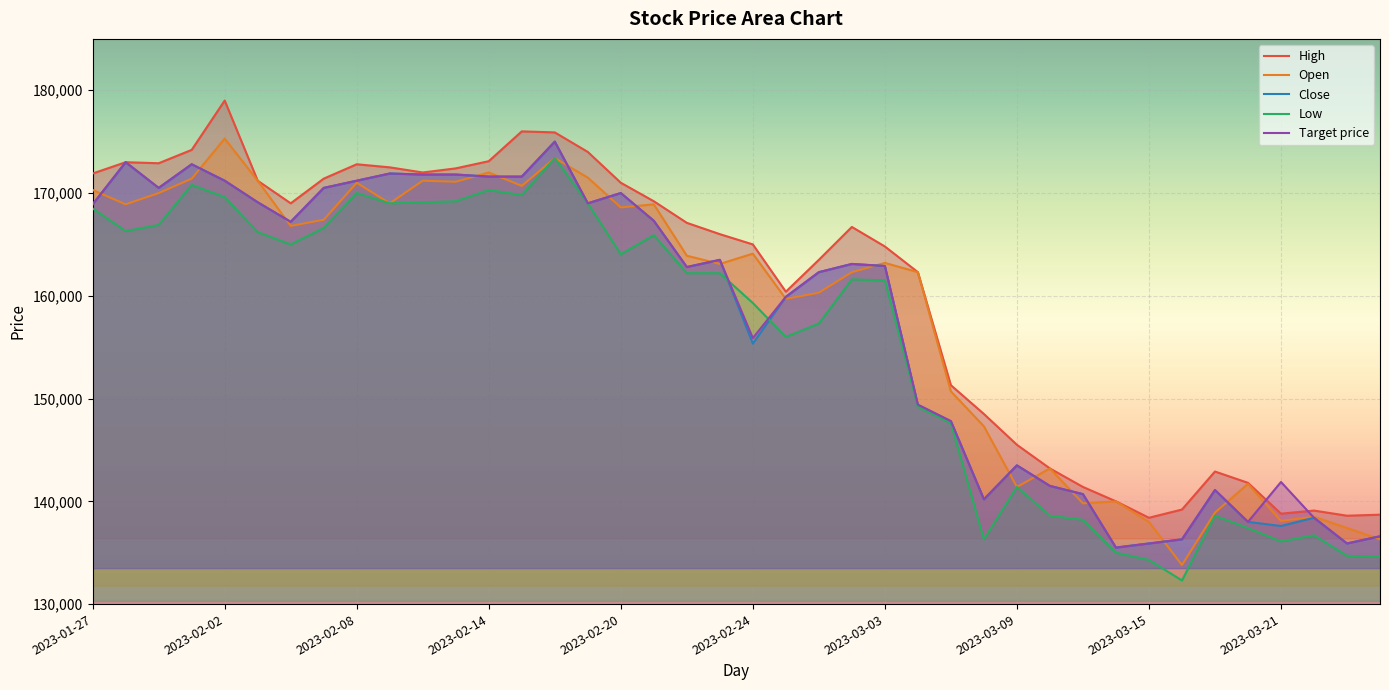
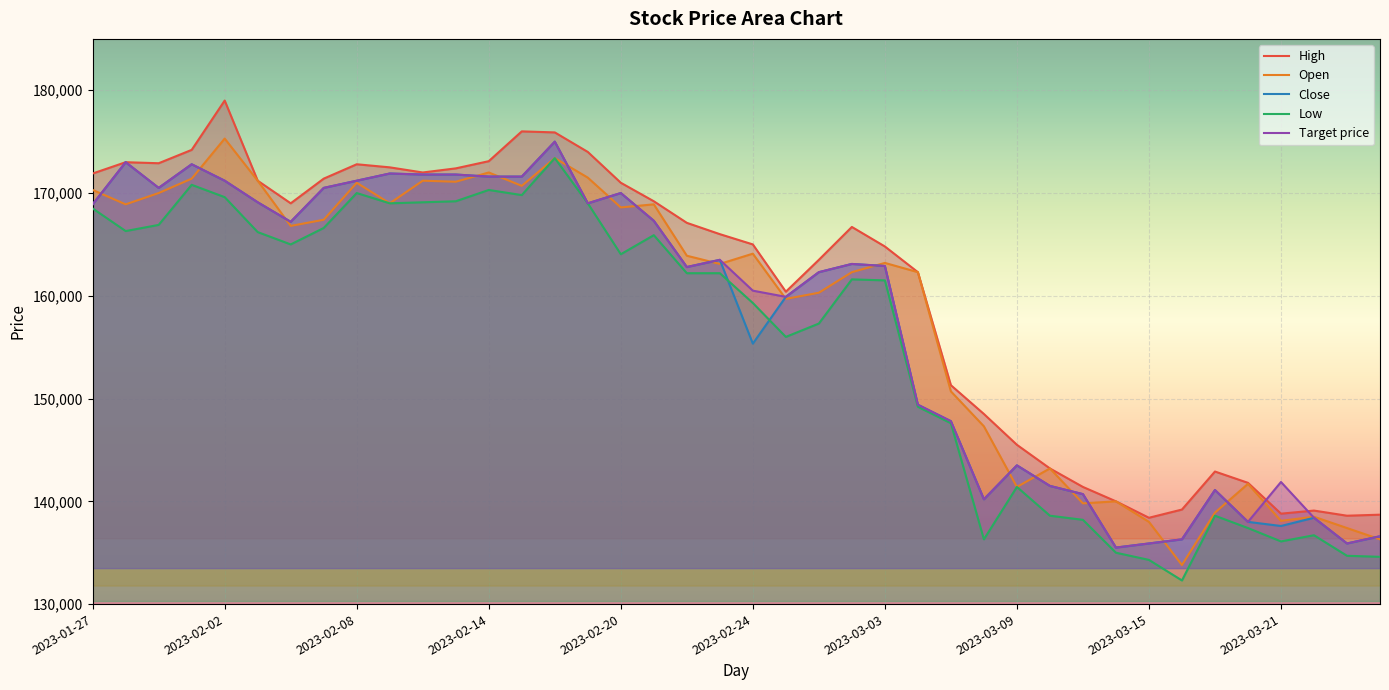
Target price, 2023-02-24: 155,900 -> 160,500
